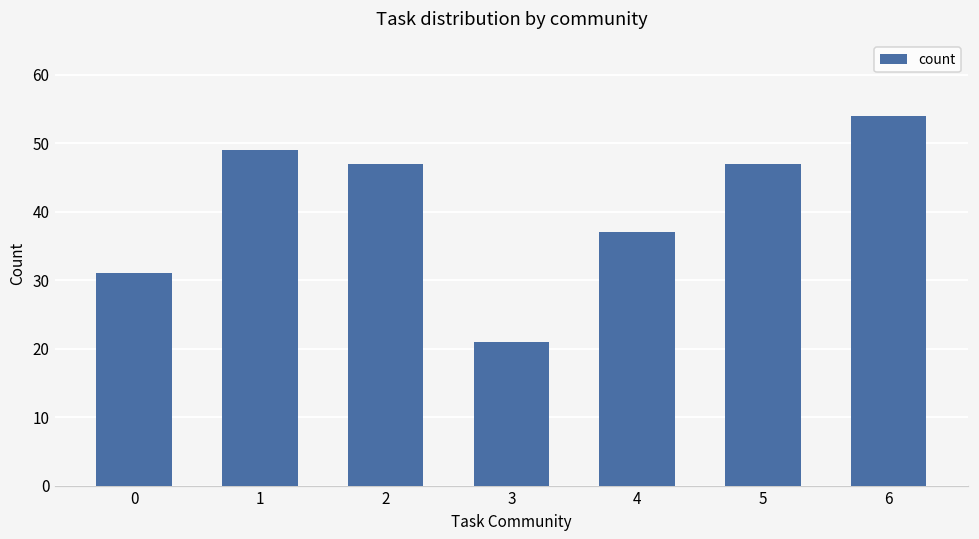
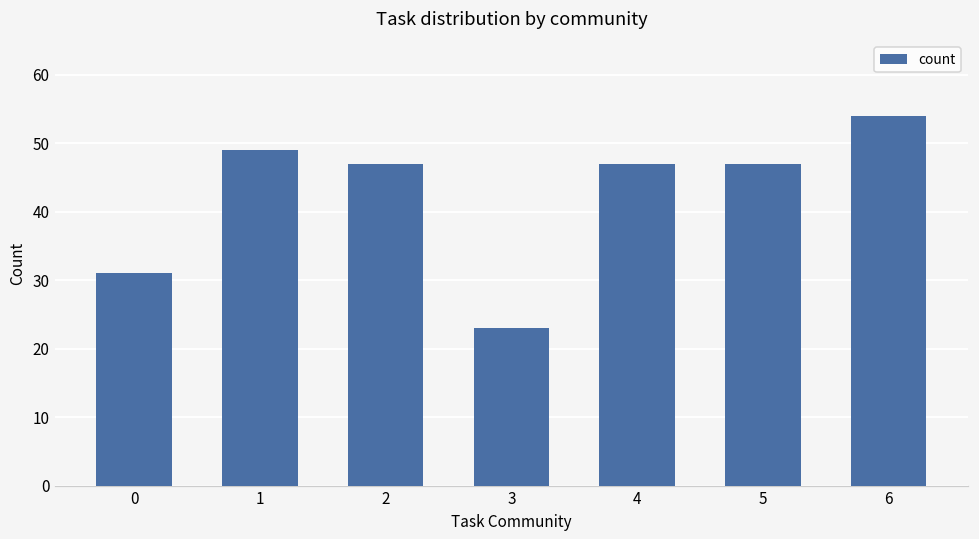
3: 21 -> 23
4: 37 -> 47
